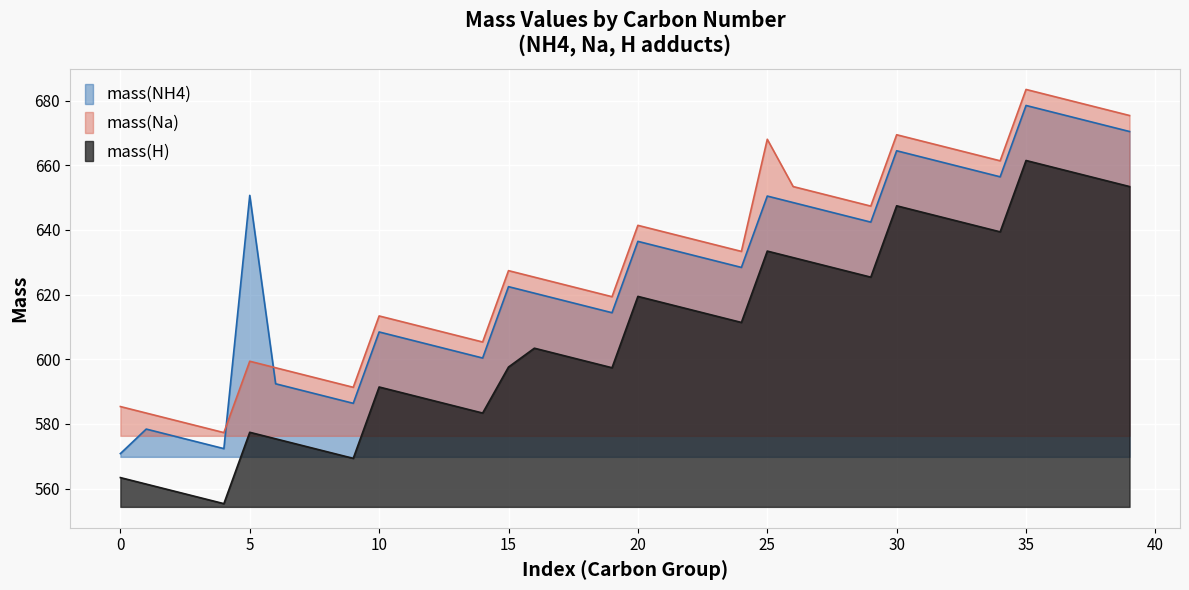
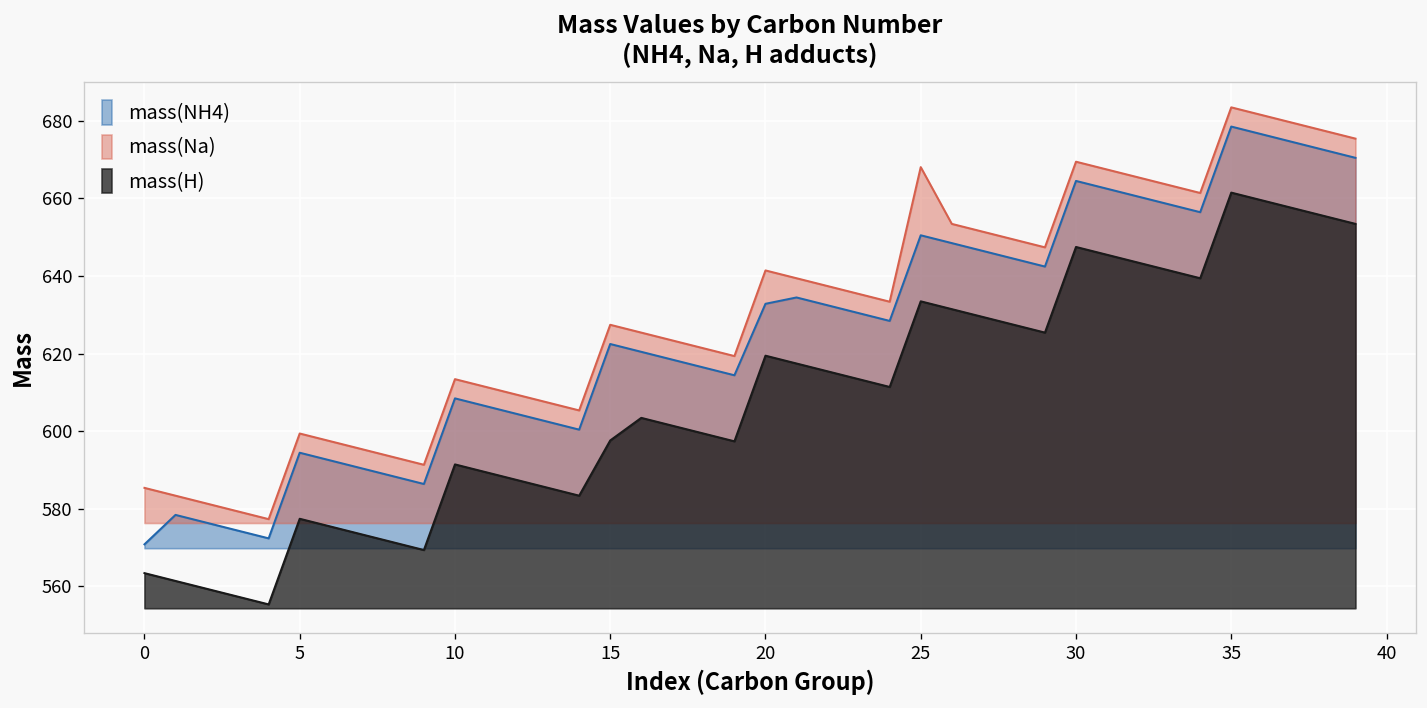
mass(NH4), 5: 651 -> 594
mass(NH4), 20: 636 -> 633
